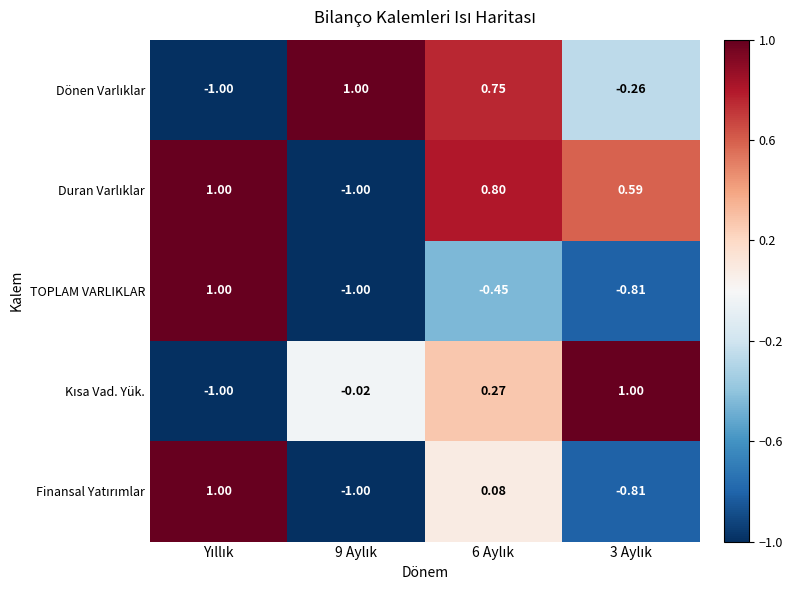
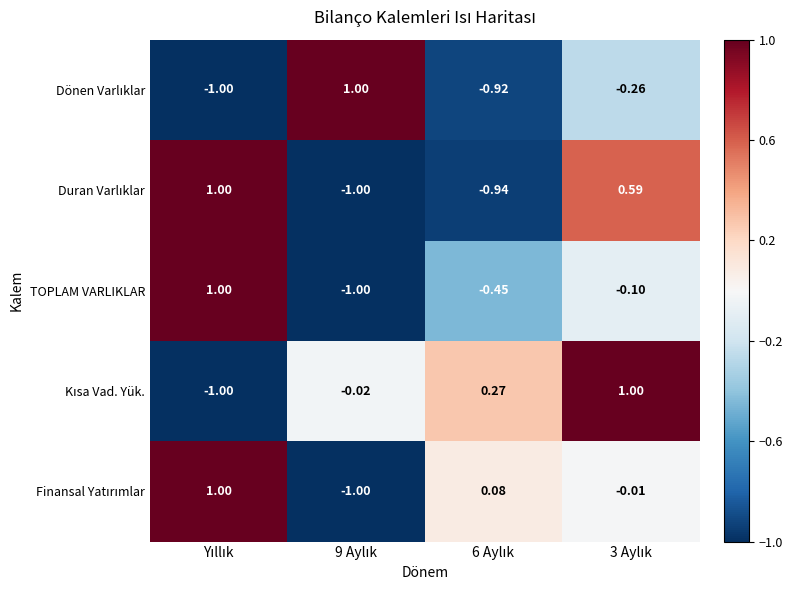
Dönen Varlıklar, 6 Aylık: 0.75 -> -0.92
Duran Varlıklar, 6 Aylık: 0.80 -> -0.94
TOPLAM VARLIKLAR, 3 Aylık: -0.81 -> -0.10
Finansal Yatırımlar, 3 Aylık: -0.81 -> -0.01
